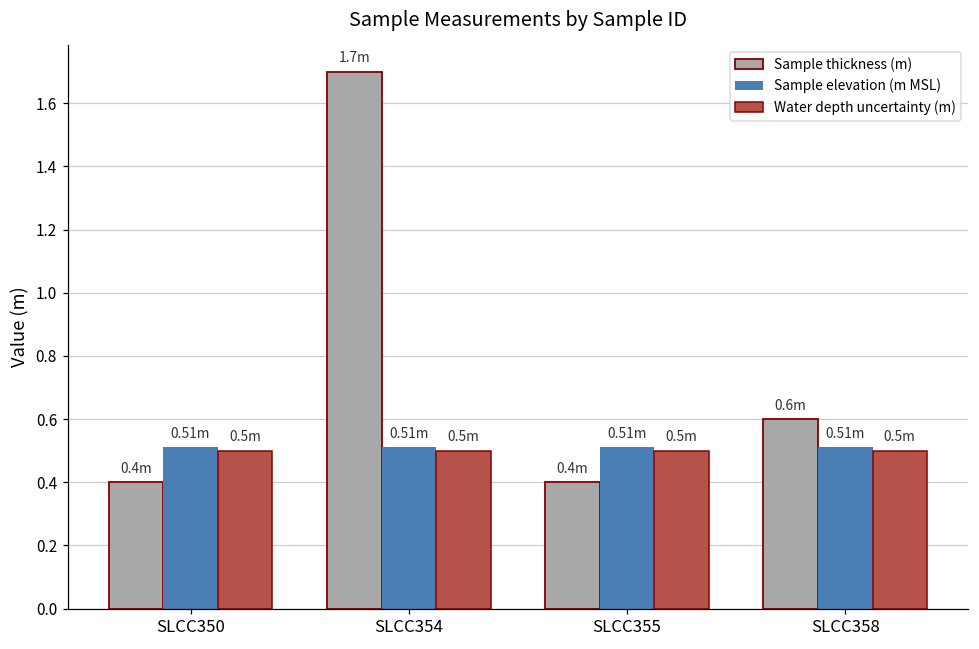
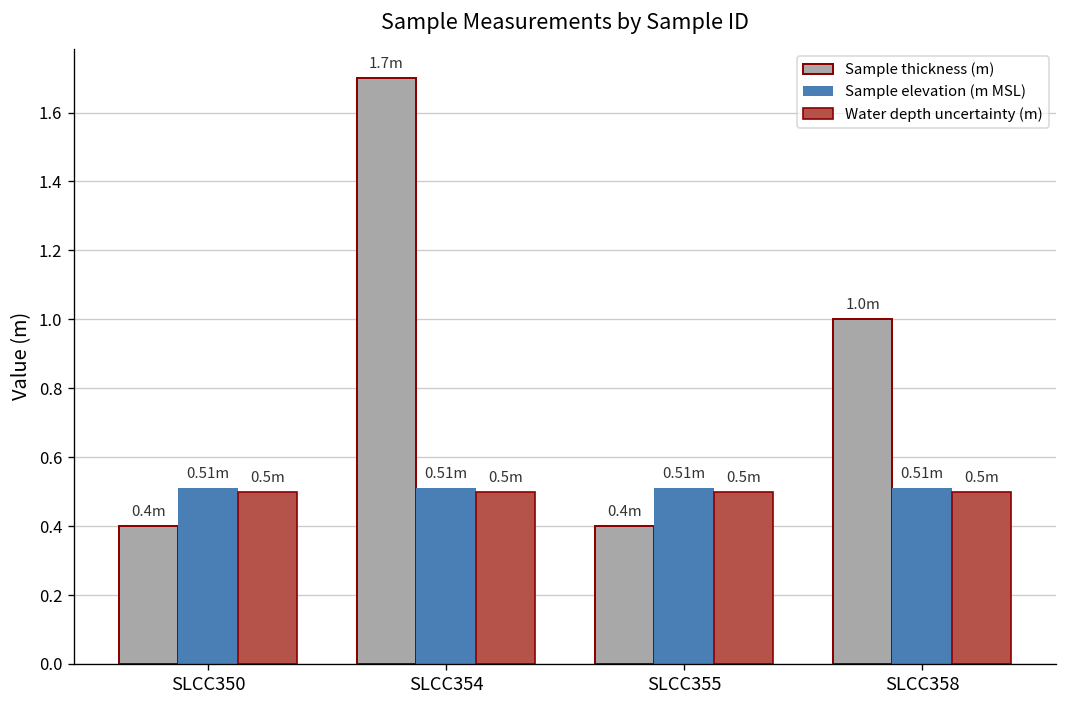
Sample thickness (m), SLCC358: 0.6m -> 1.0m
